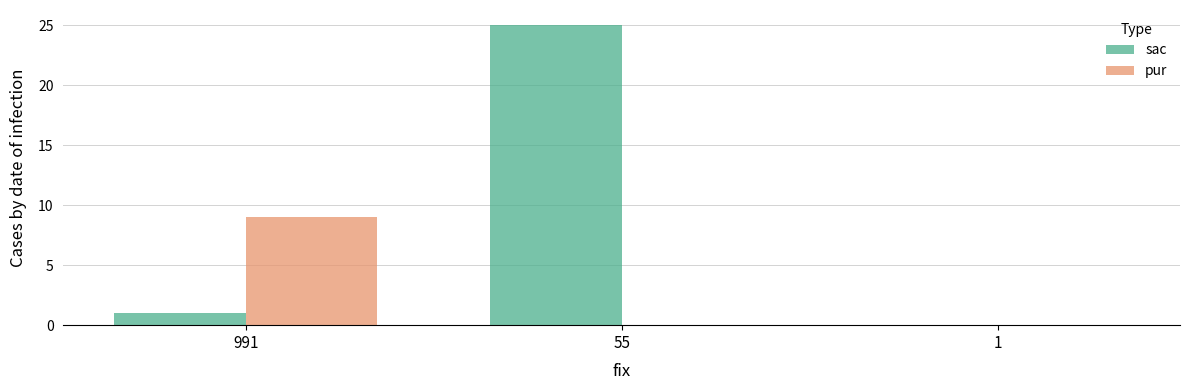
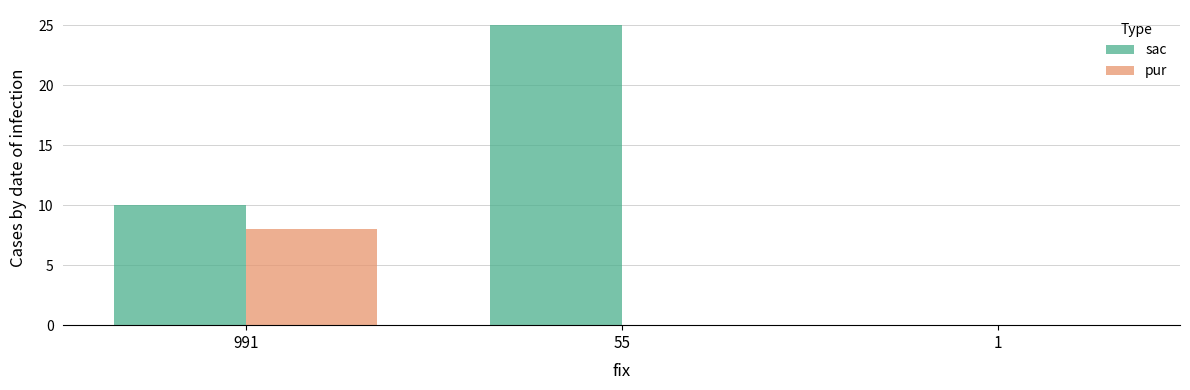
sac, 991: 1 -> 10
pur, 991: 9 -> 8
